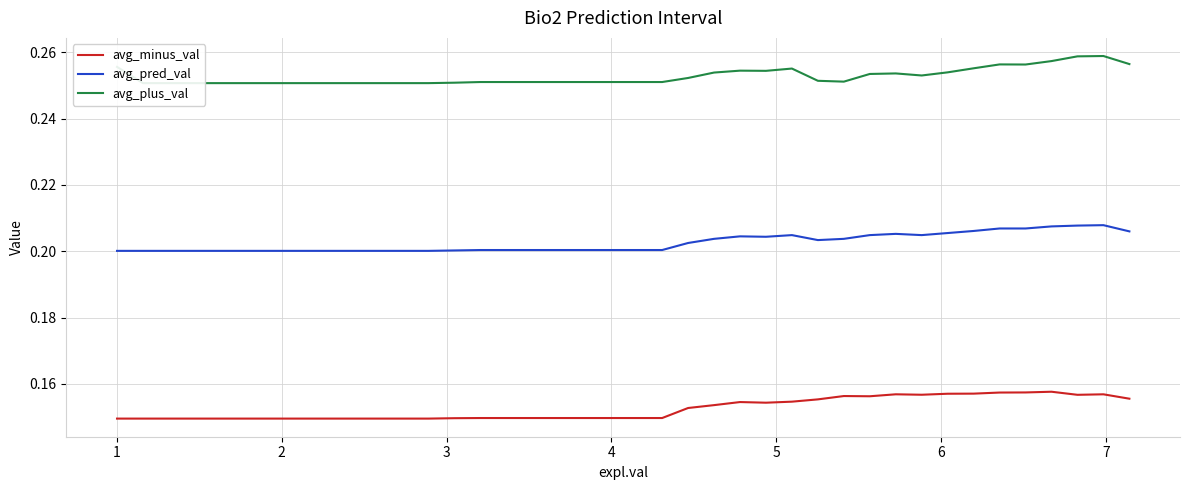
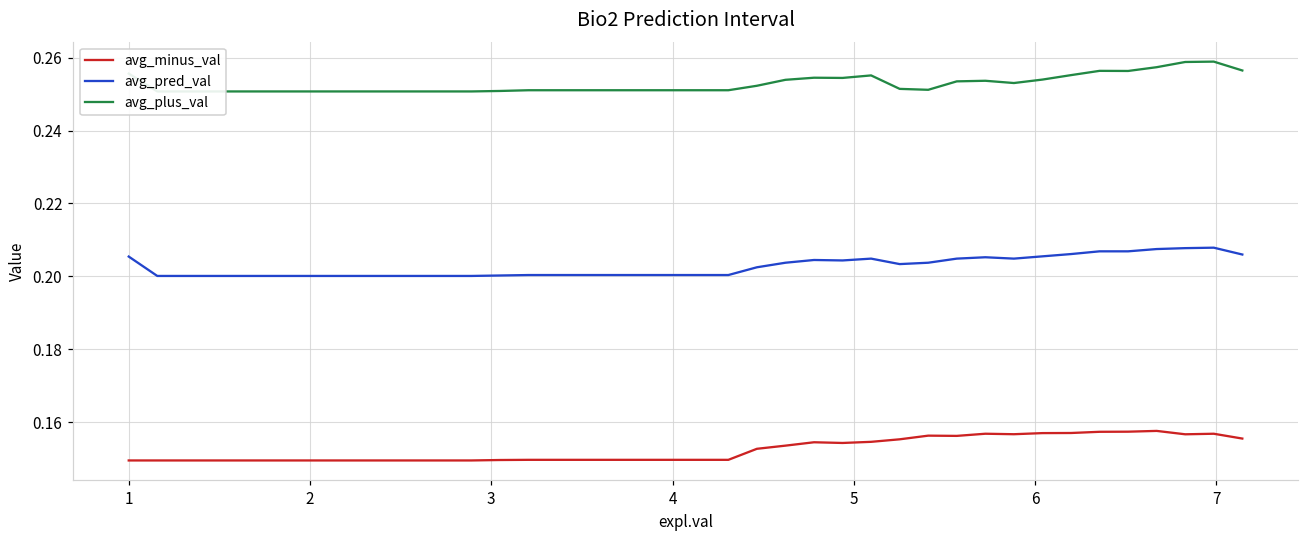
avg_pred_val, 1: 0.200 -> 0.205
